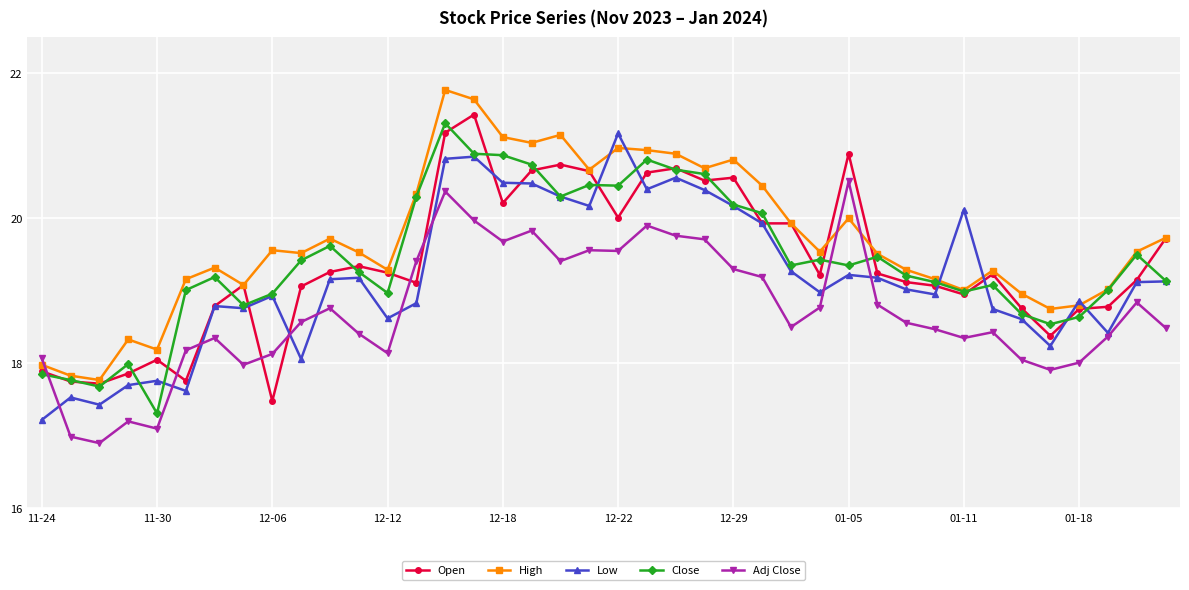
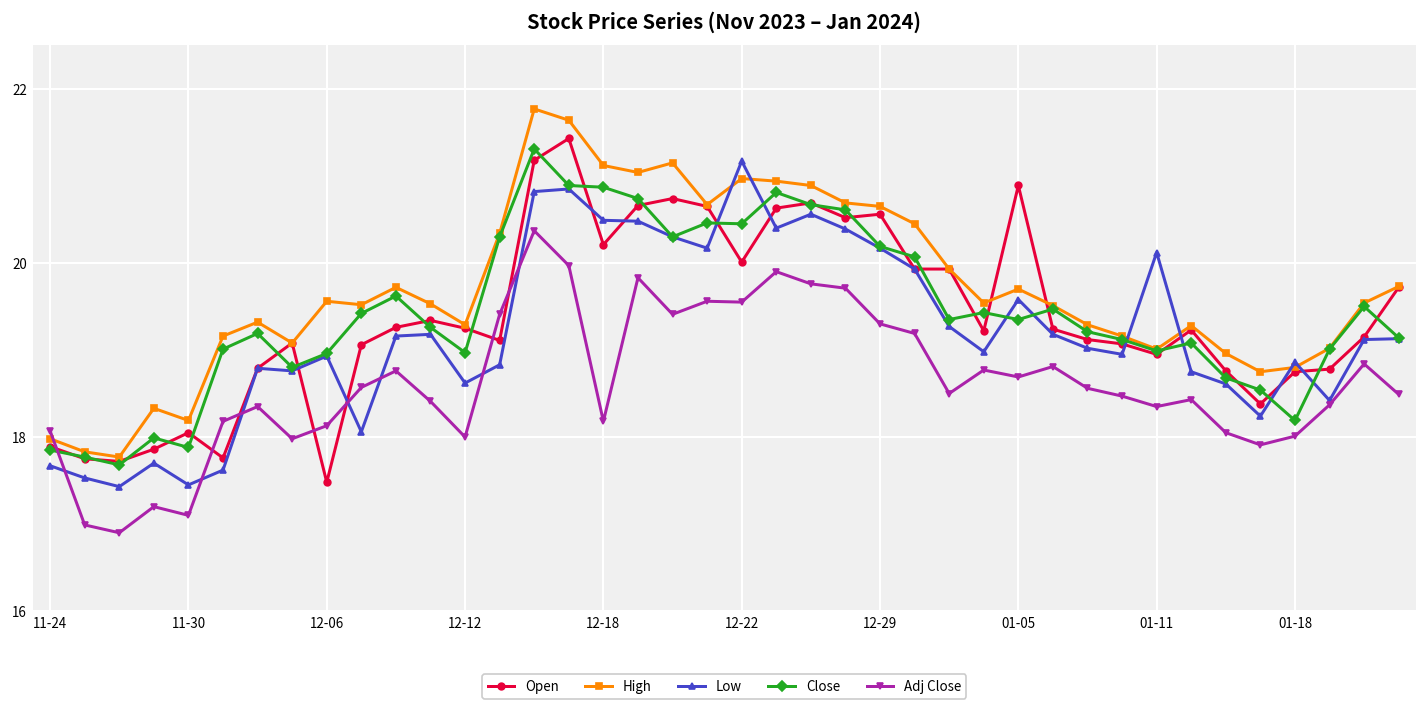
Low, 11-24: 17.2 -> 17.7
Low, 11-30: 17.8 -> 17.5
Close, 11-30: 17.3 -> 17.9
Adj Close, 12-12: 18.1 -> 18.0
Adj Close, 12-18: 19.7 -> 18.2
High, 12-29: 20.8 -> 20.7
High, 01-05: 20.0 -> 19.7
Low, 01-05: 19.2 -> 19.6
Adj Close, 01-05: 20.5 -> 18.7
Close, 01-18: 18.6 -> 18.2
